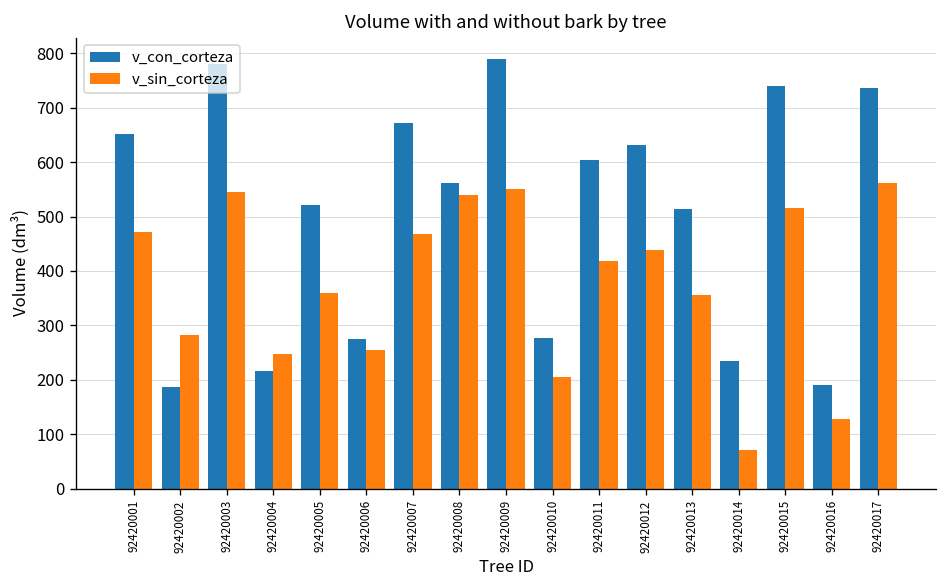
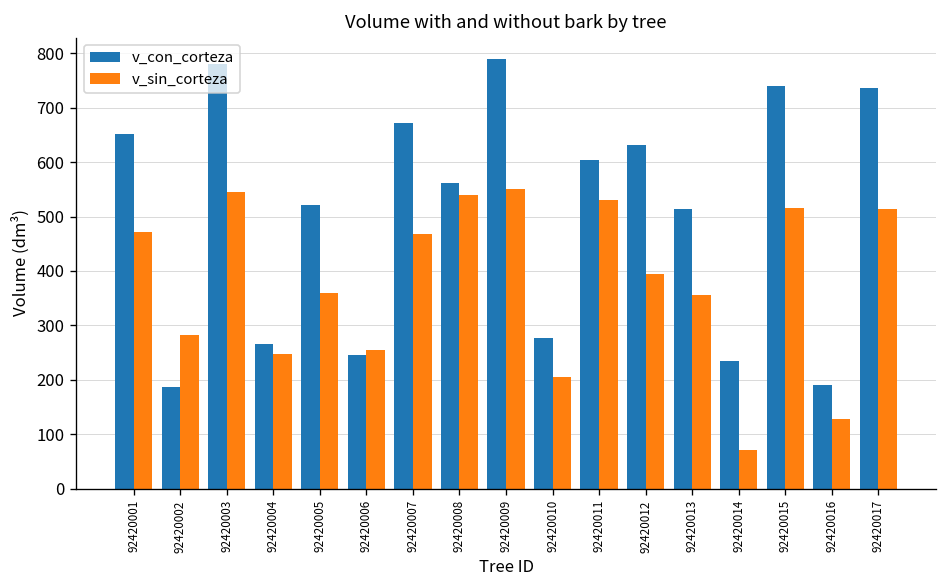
v_con_corteza, 92420004: 220 -> 270
v_con_corteza, 92420006: 280 -> 250
v_sin_corteza, 92420011: 420 -> 530
v_sin_corteza, 92420012: 440 -> 400
v_sin_corteza, 92420017: 560 -> 510
